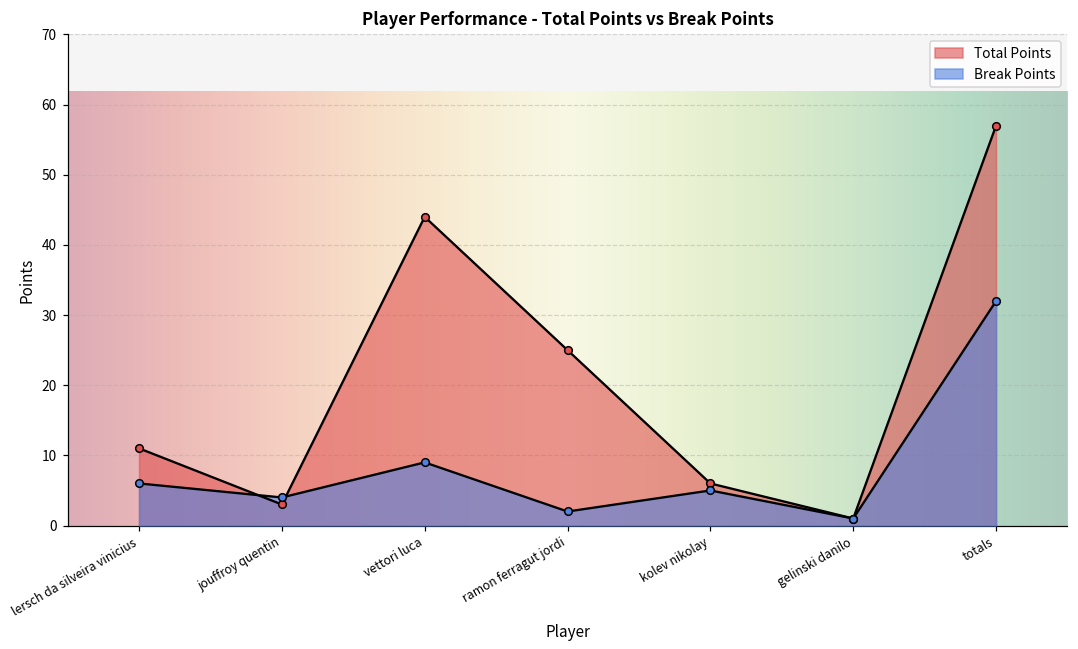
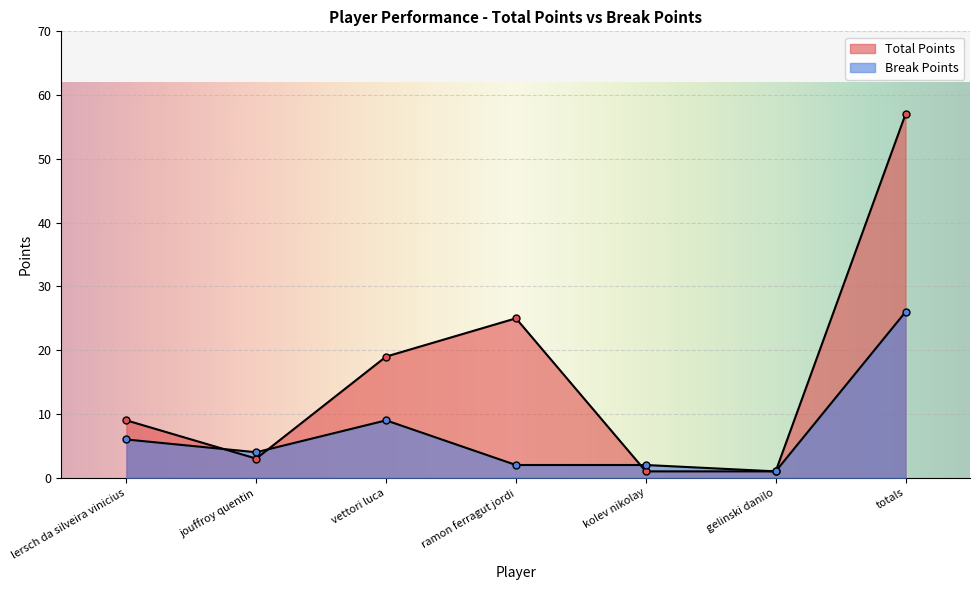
Total Points, lersch da silveira vinicius: 11 -> 9
Total Points, vettori luca: 44 -> 19
Total Points, kolev nikolay: 6 -> 1
Break Points, kolev nikolay: 5 -> 2
Break Points, totals: 32 -> 26
